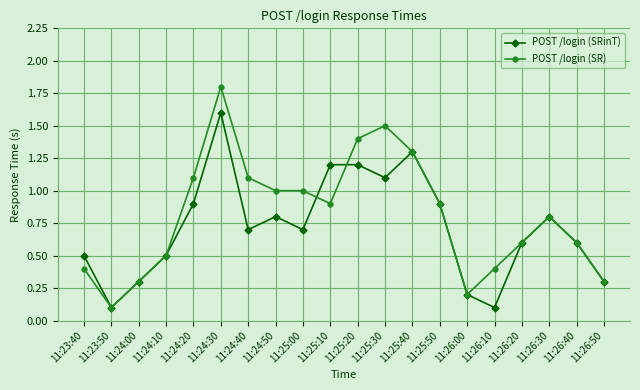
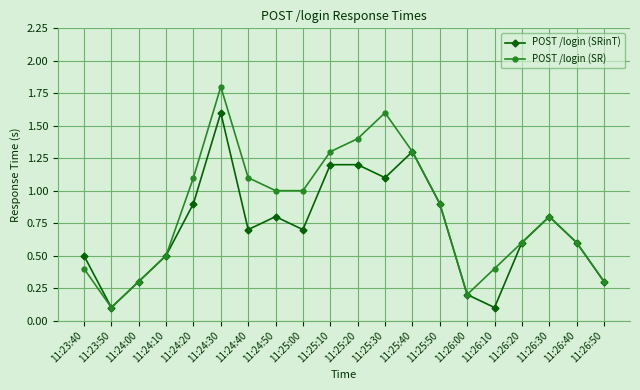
POST /login (SR), 11:25:10: 0.9 -> 1.3
POST /login (SR), 11:25:30: 1.5 -> 1.6
